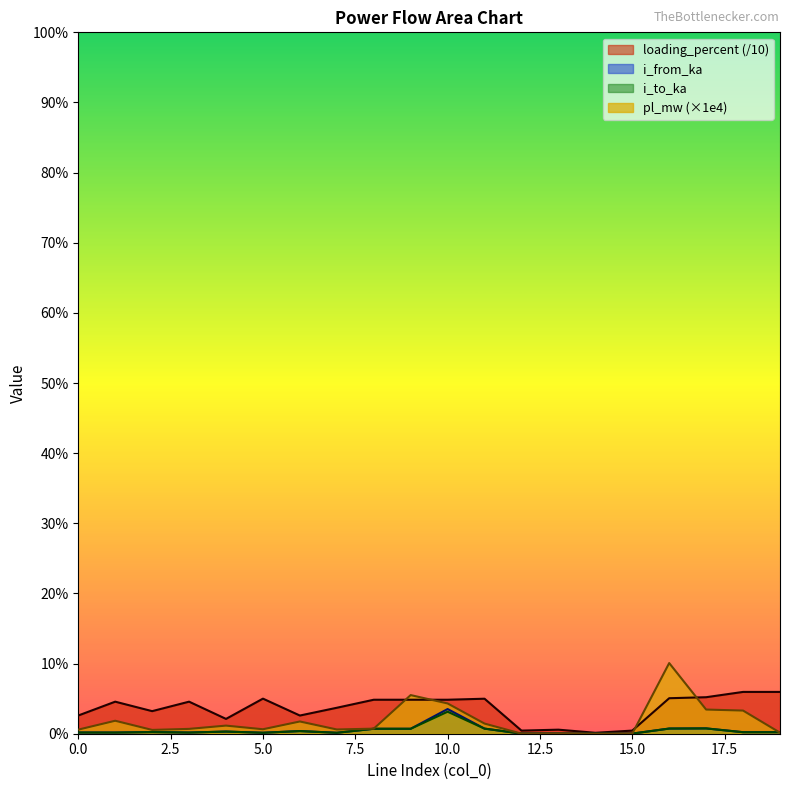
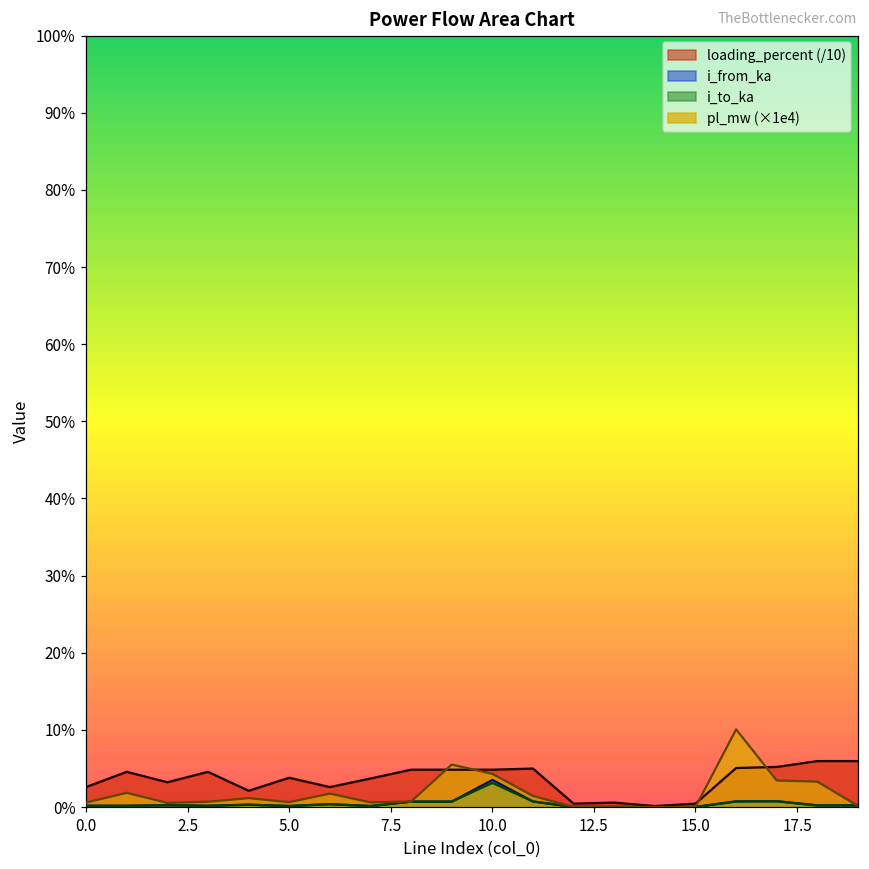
loading_percent (/10), 5.0: 5% -> 4%
